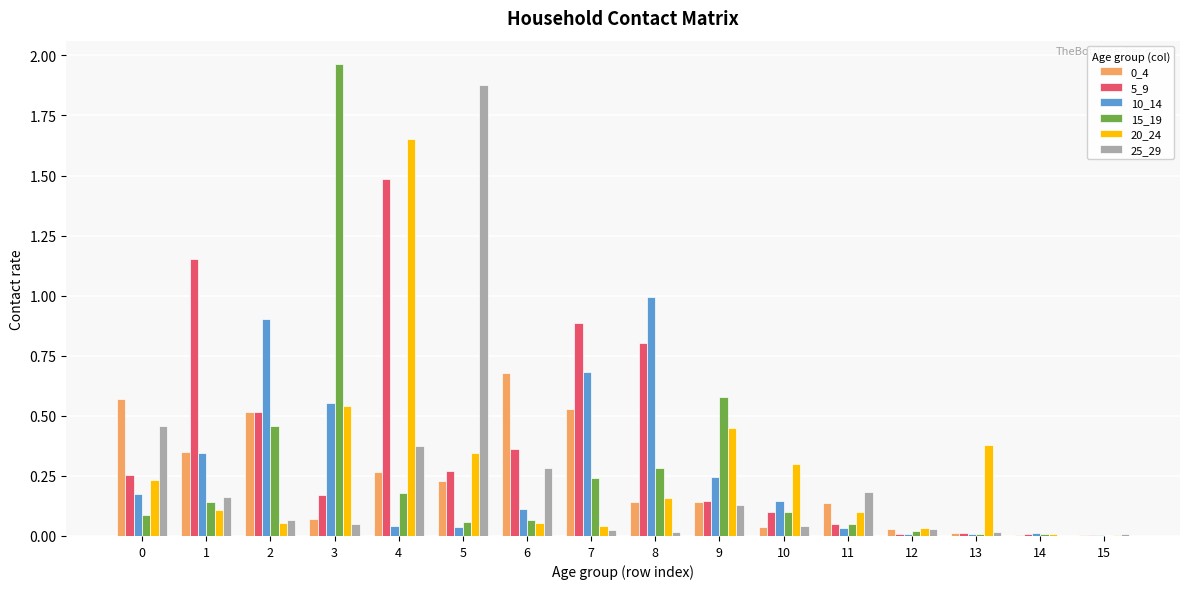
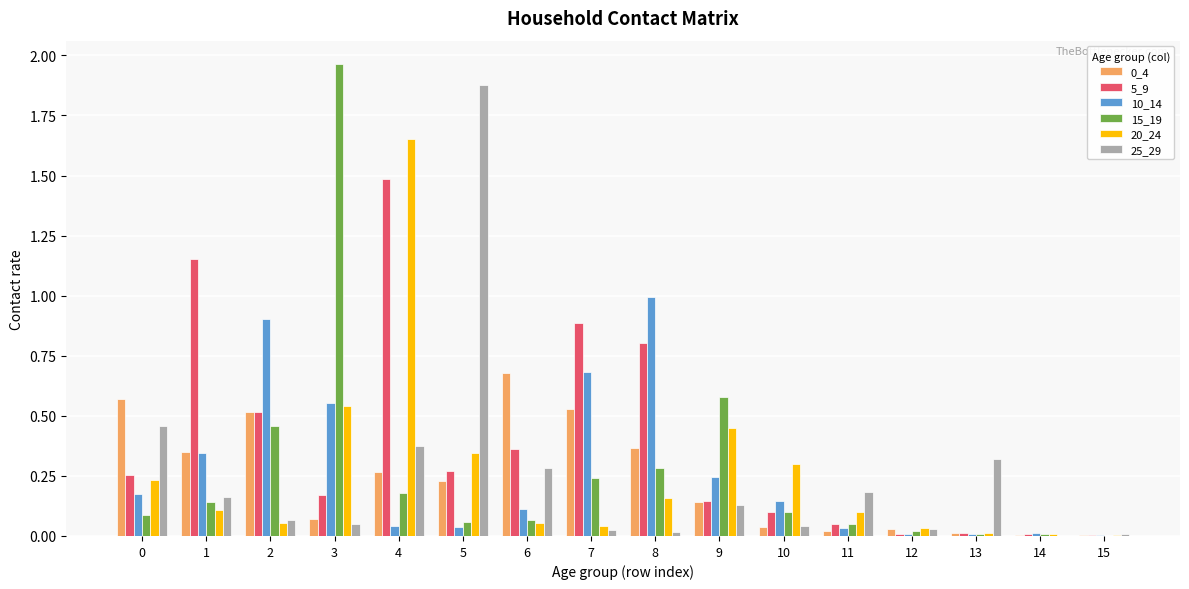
0_4, 8: 0.14 -> 0.37
0_4, 11: 0.14 -> 0.02
20_24, 13: 0.38 -> 0.01
25_29, 13: 0.02 -> 0.32
